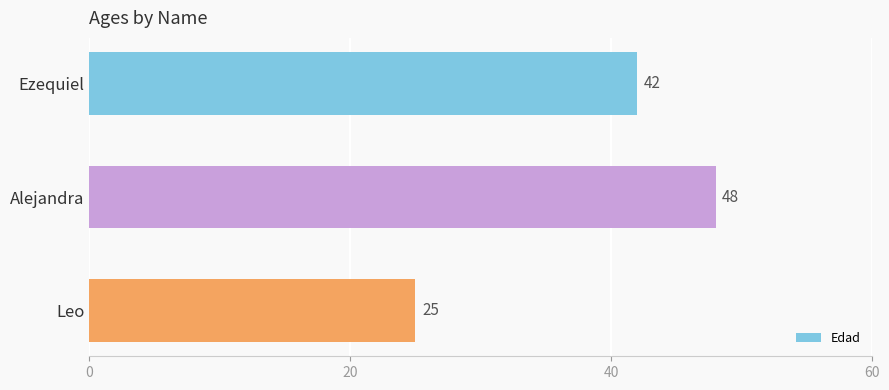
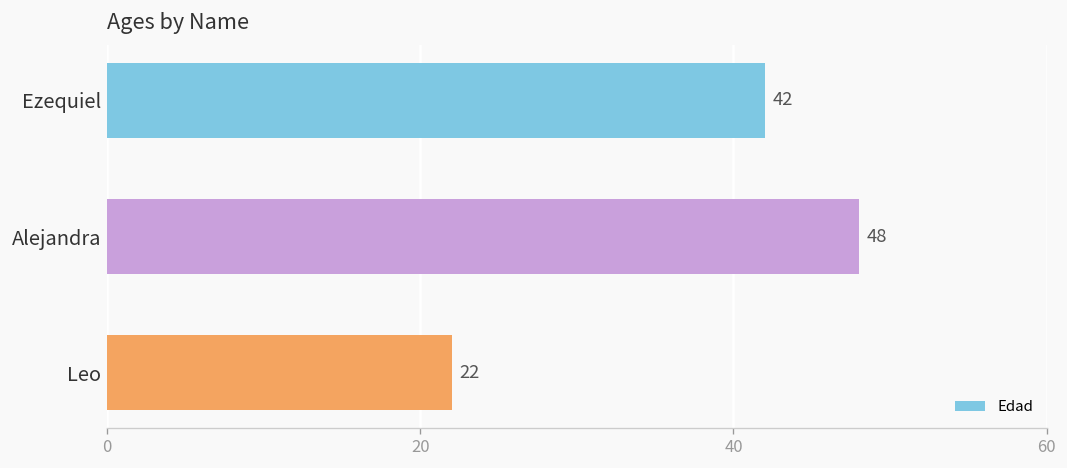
Leo: 25 -> 22
